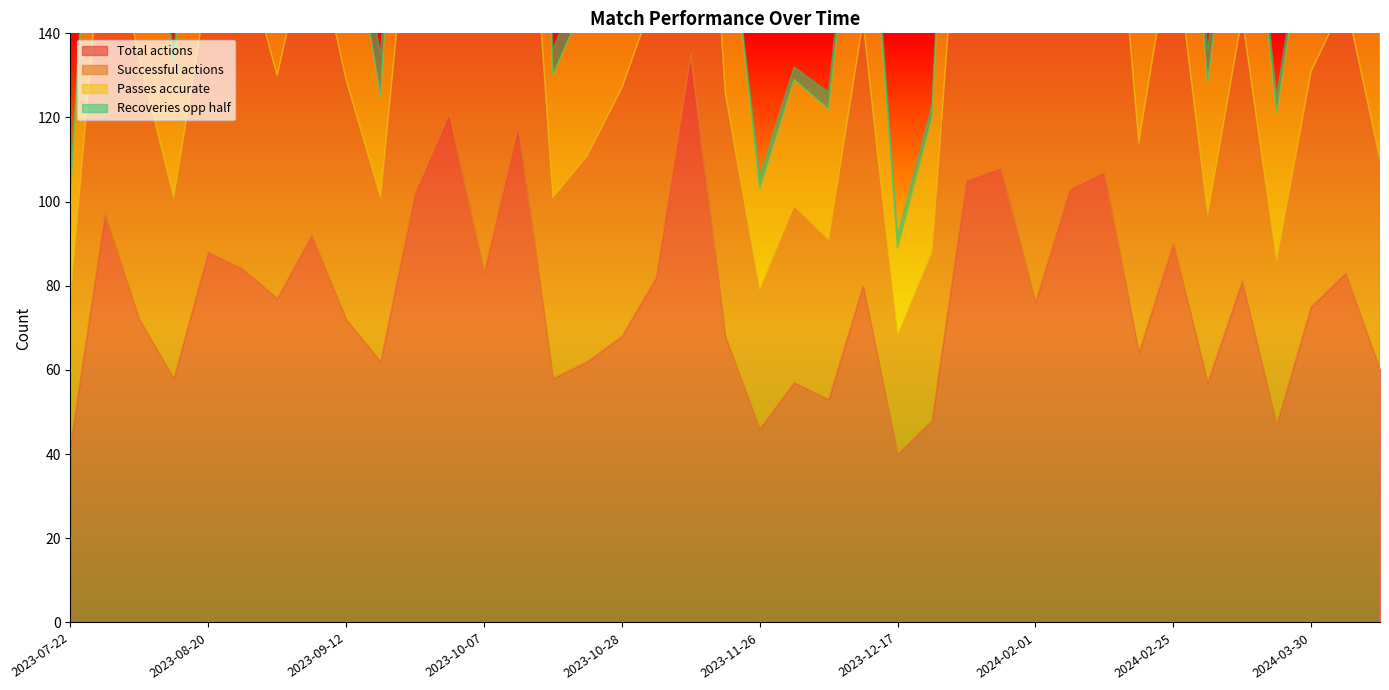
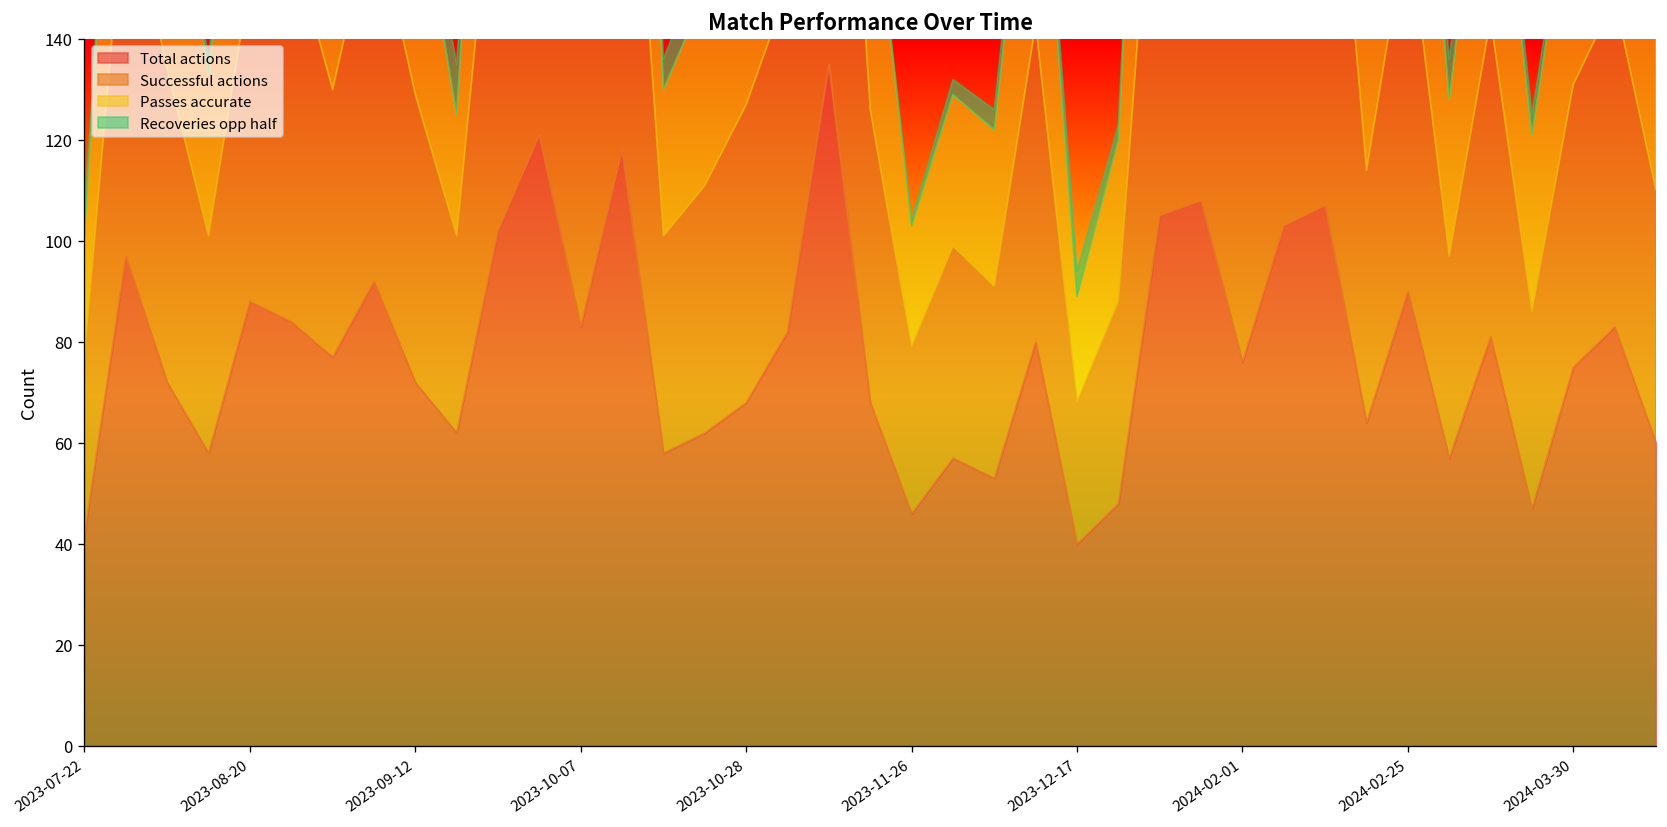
Recoveries opp half, 2023-11-26: 3 -> 1
Recoveries opp half, 2023-12-17: 3 -> 5
